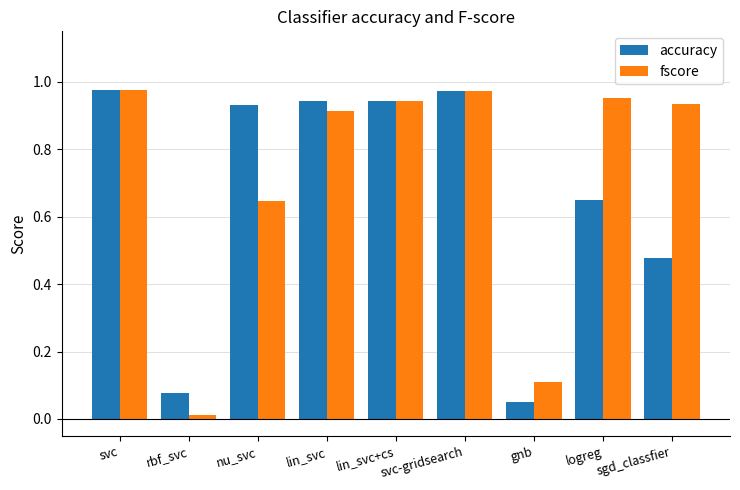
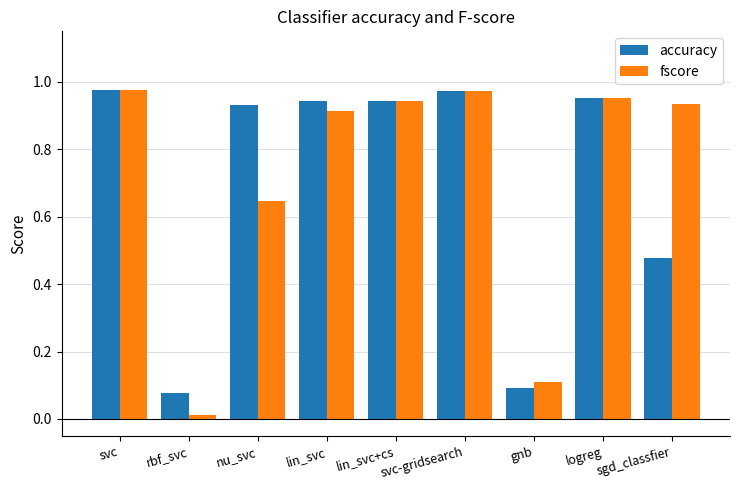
accuracy, gnb: 0.05 -> 0.09
accuracy, logreg: 0.65 -> 0.95
